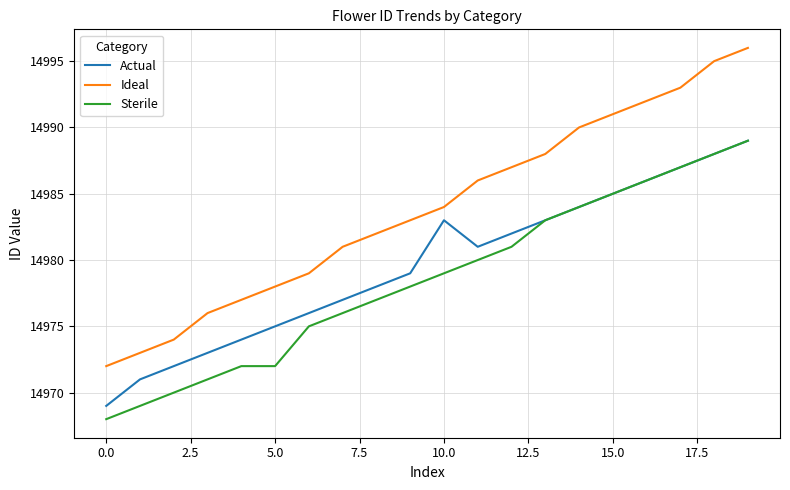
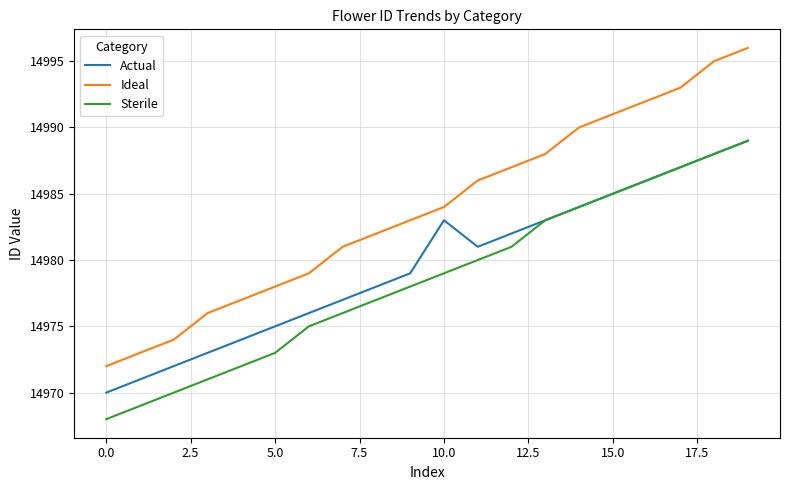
Actual, 0.0: 14969 -> 14970
Sterile, 5.0: 14972 -> 14973
